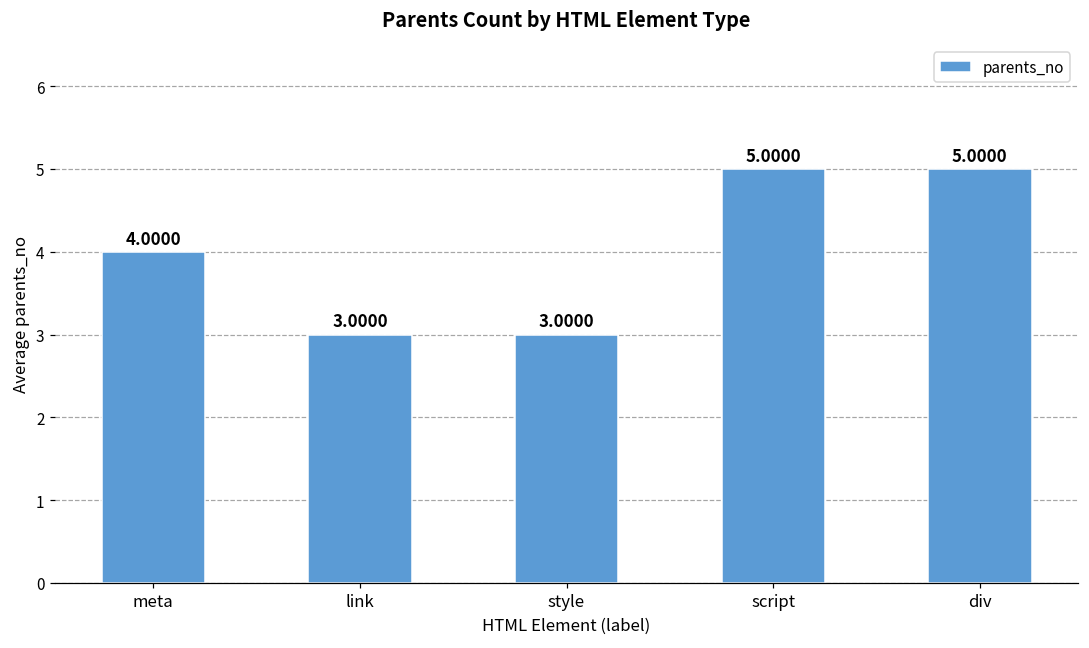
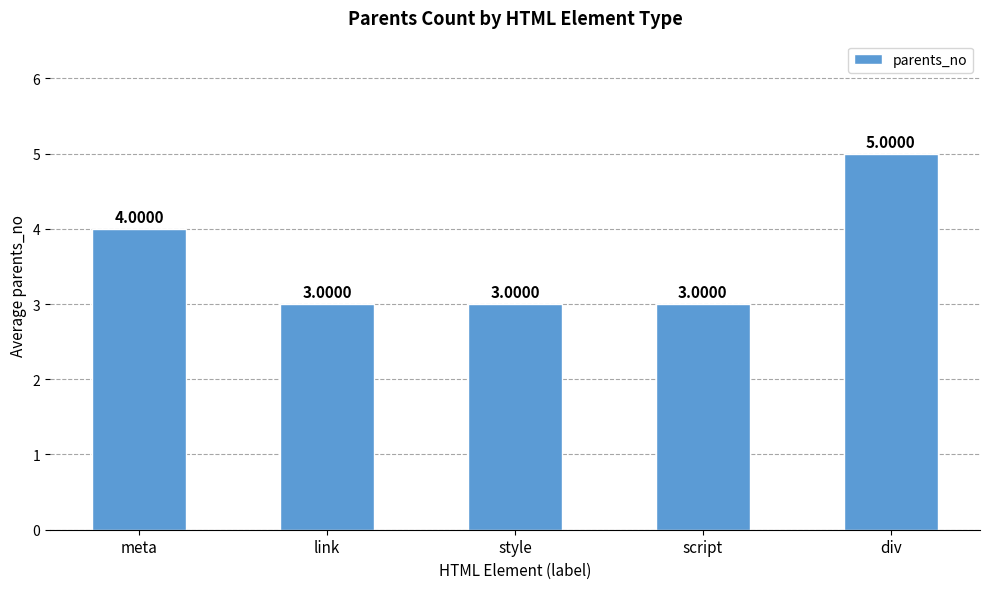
script: 5.0000 -> 3.0000
